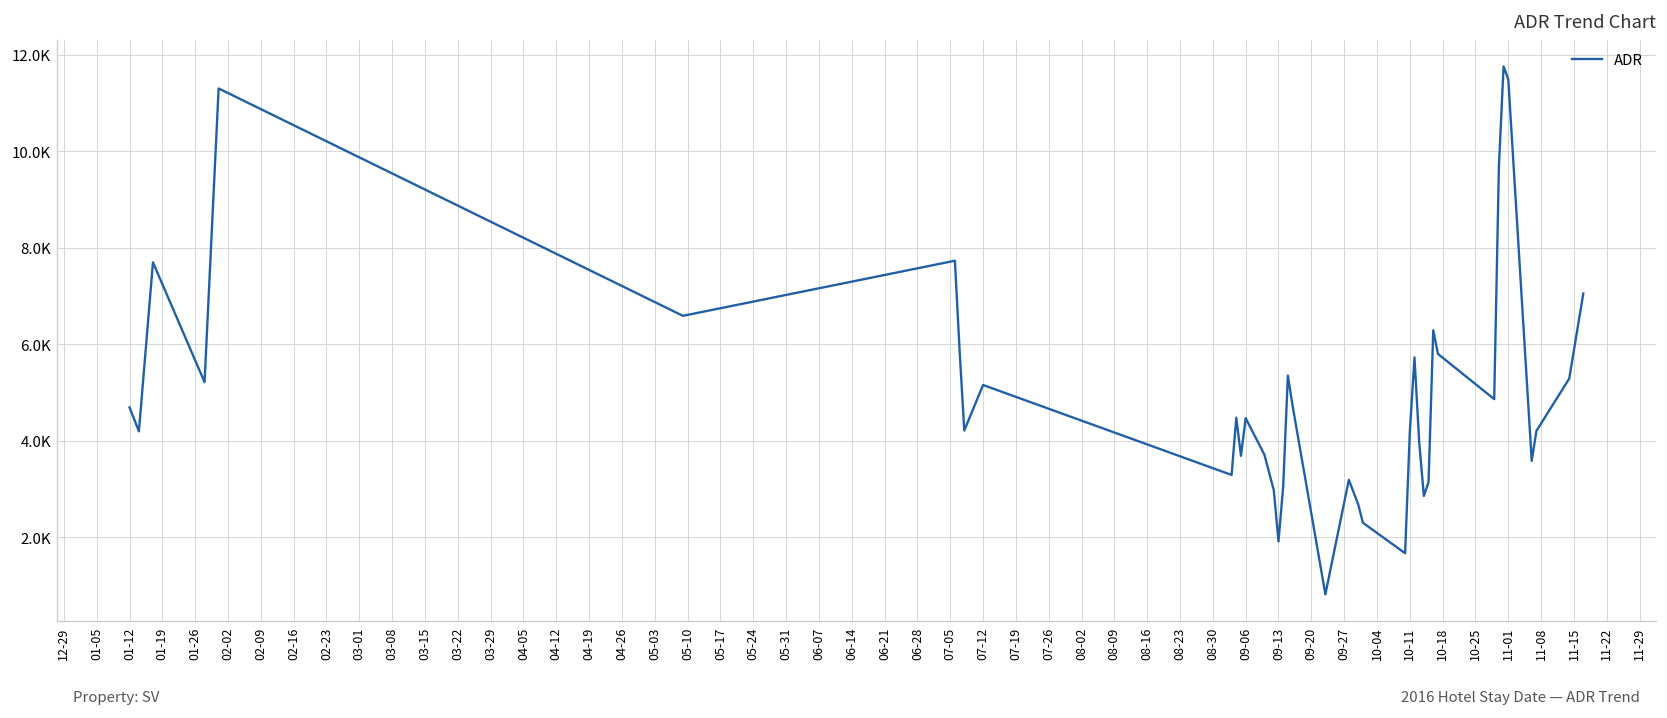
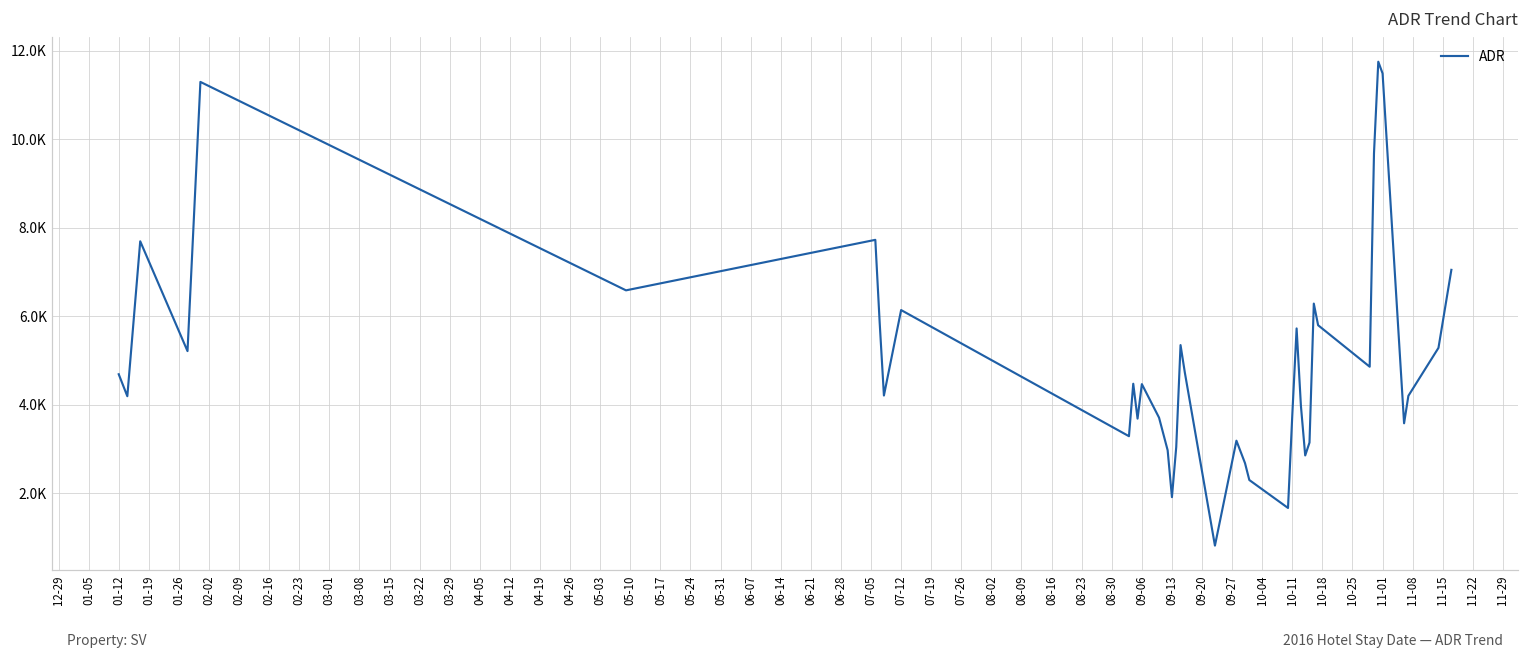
07-12: 5200 -> 6100
10-11: 4200 -> 3800
